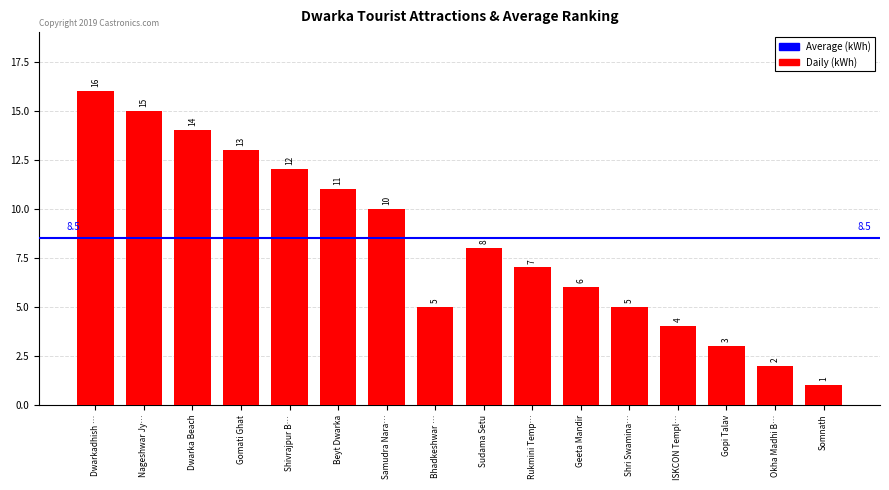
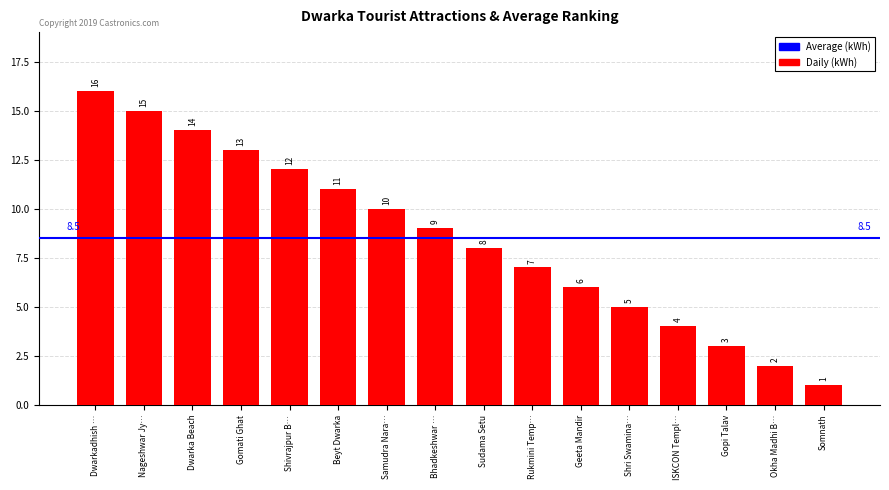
Bhadkeshwar …: 5 -> 9
